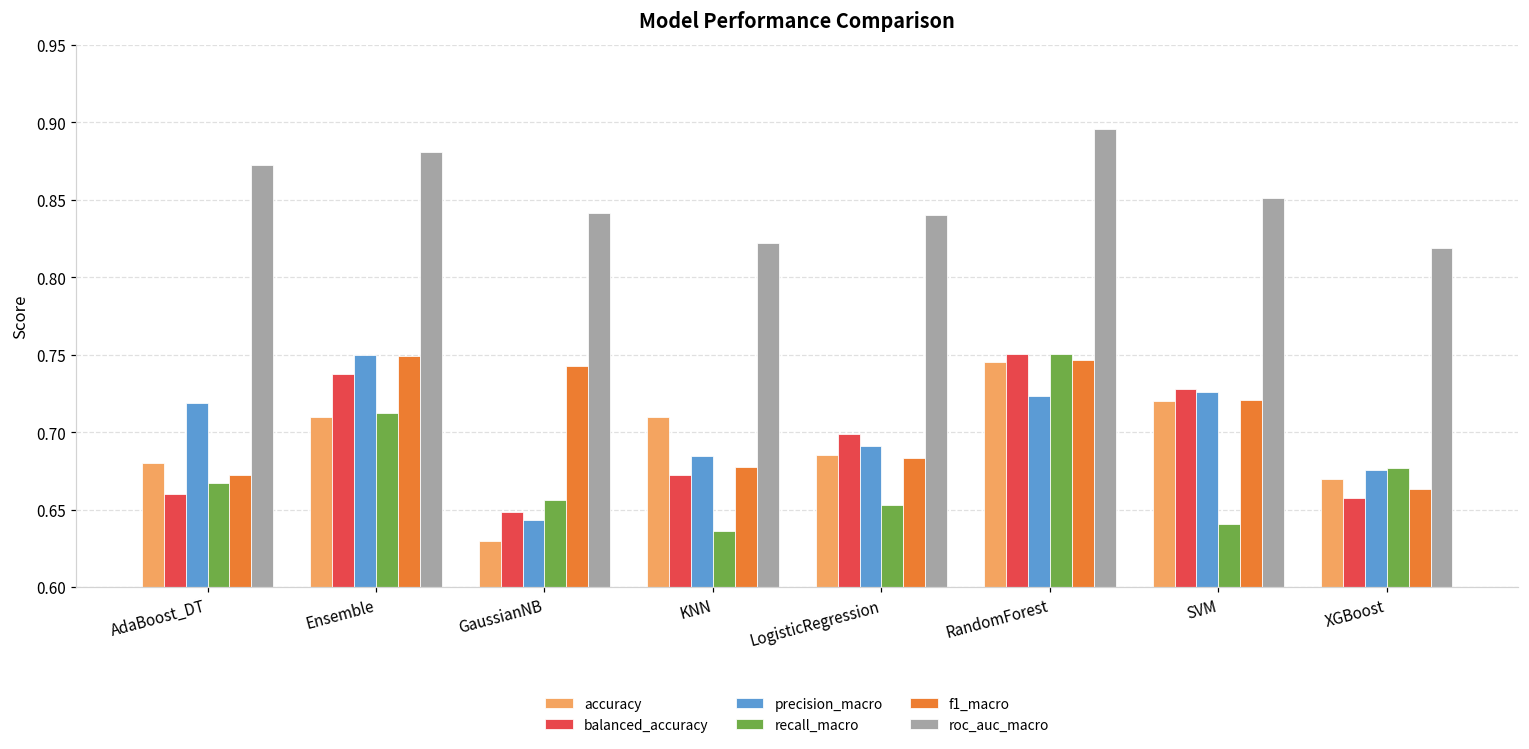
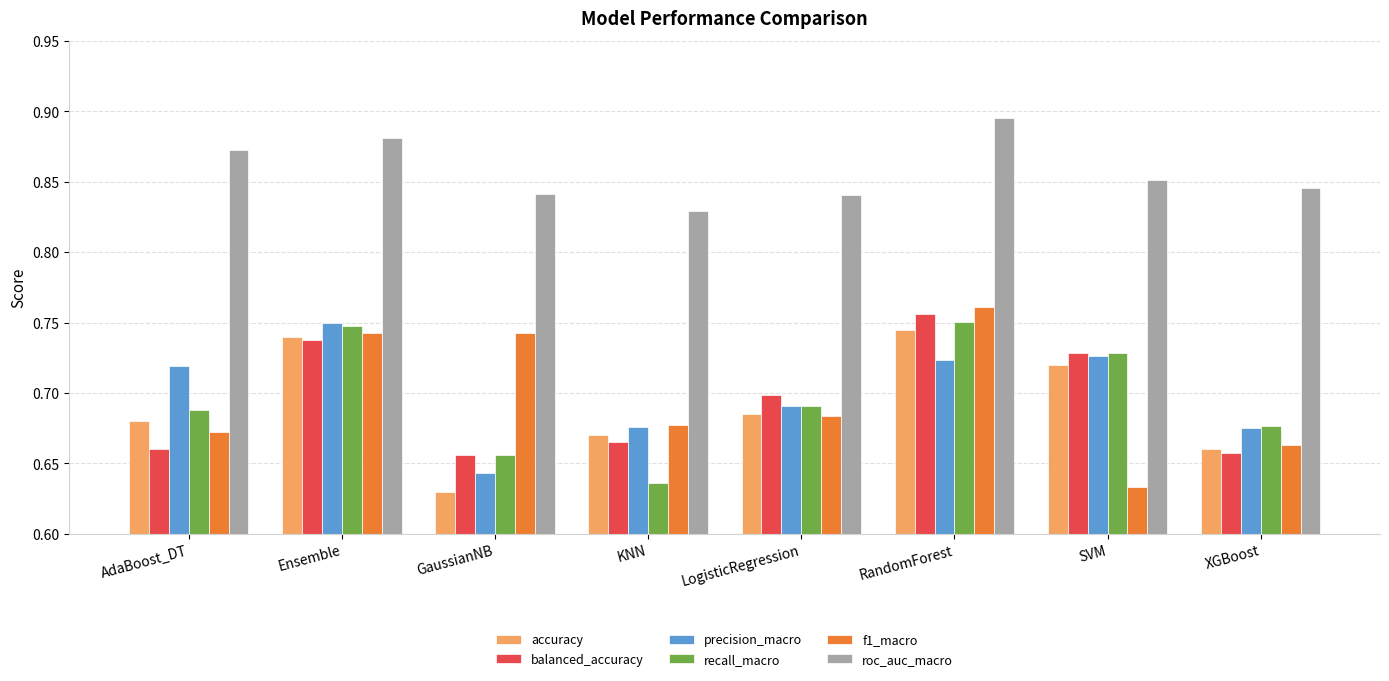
recall_macro, AdaBoost_DT: 0.667 -> 0.688
accuracy, Ensemble: 0.71 -> 0.74
recall_macro, Ensemble: 0.712 -> 0.747
f1_macro, Ensemble: 0.749 -> 0.743
balanced_accuracy, GaussianNB: 0.649 -> 0.656
accuracy, KNN: 0.71 -> 0.67
balanced_accuracy, KNN: 0.673 -> 0.665
precision_macro, KNN: 0.685 -> 0.676
roc_auc_macro, KNN: 0.822 -> 0.830
recall_macro, LogisticRegression: 0.653 -> 0.691
balanced_accuracy, RandomForest: 0.750 -> 0.756
f1_macro, RandomForest: 0.747 -> 0.761
recall_macro, SVM: 0.641 -> 0.728
f1_macro, SVM: 0.721 -> 0.633
accuracy, XGBoost: 0.67 -> 0.66
roc_auc_macro, XGBoost: 0.819 -> 0.845
